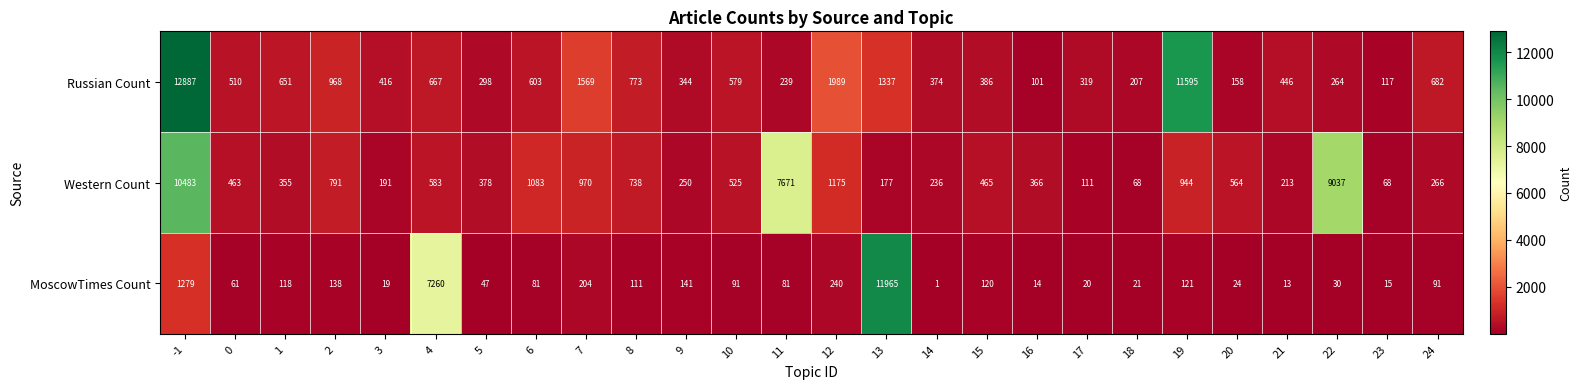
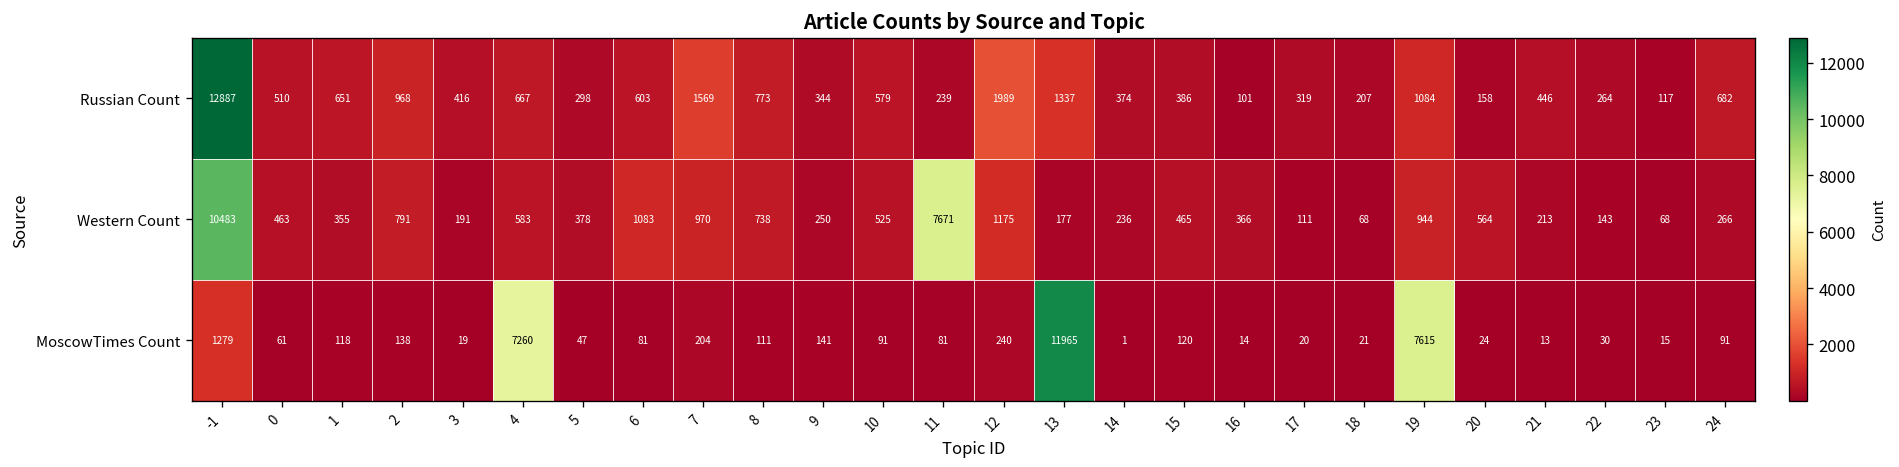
Russian Count, 19: 11595 -> 1084
Western Count, 22: 9037 -> 143
MoscowTimes Count, 19: 121 -> 7615
